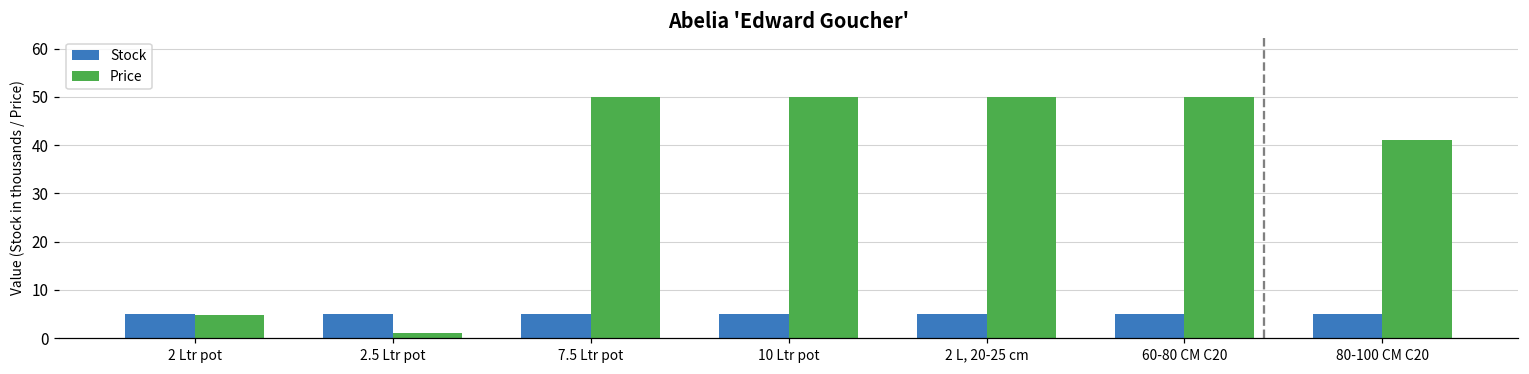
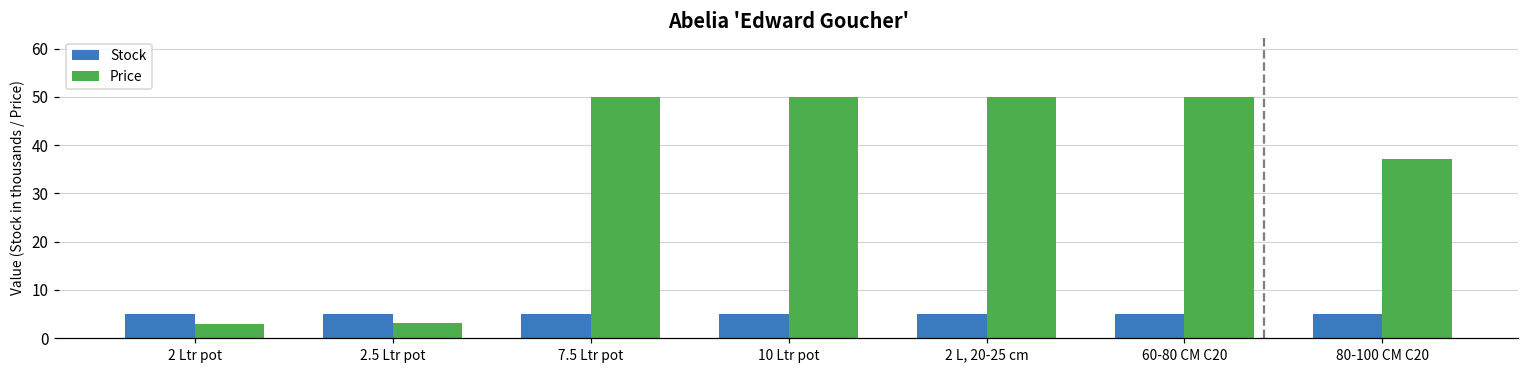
Price, 2 Ltr pot: 5 -> 3
Price, 2.5 Ltr pot: 1 -> 3
Price, 80-100 CM C20: 41 -> 37
